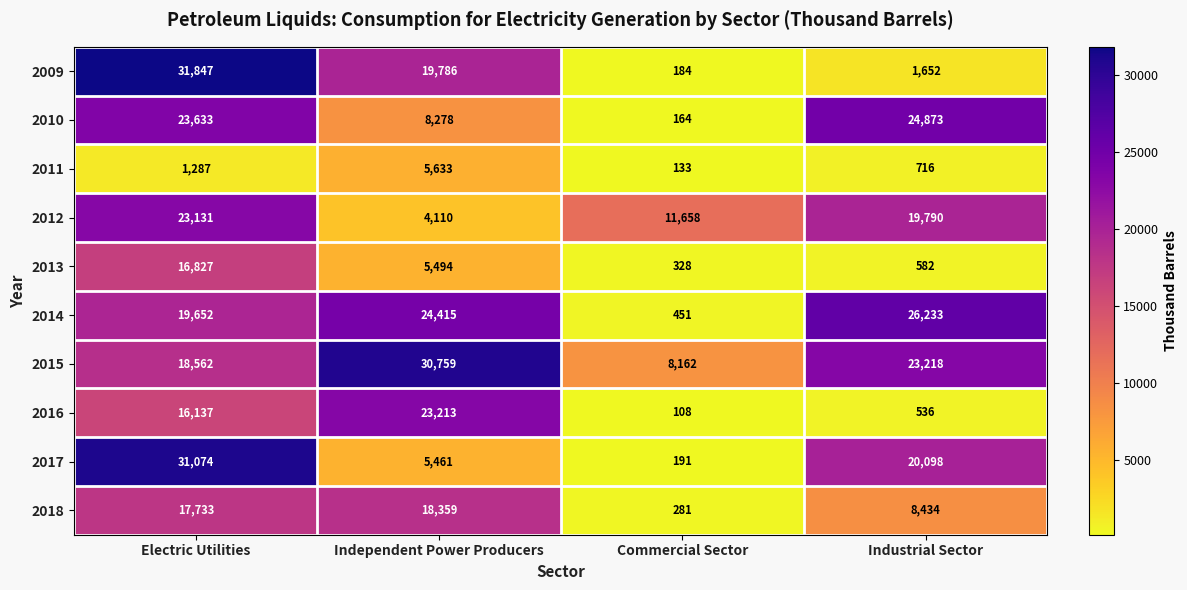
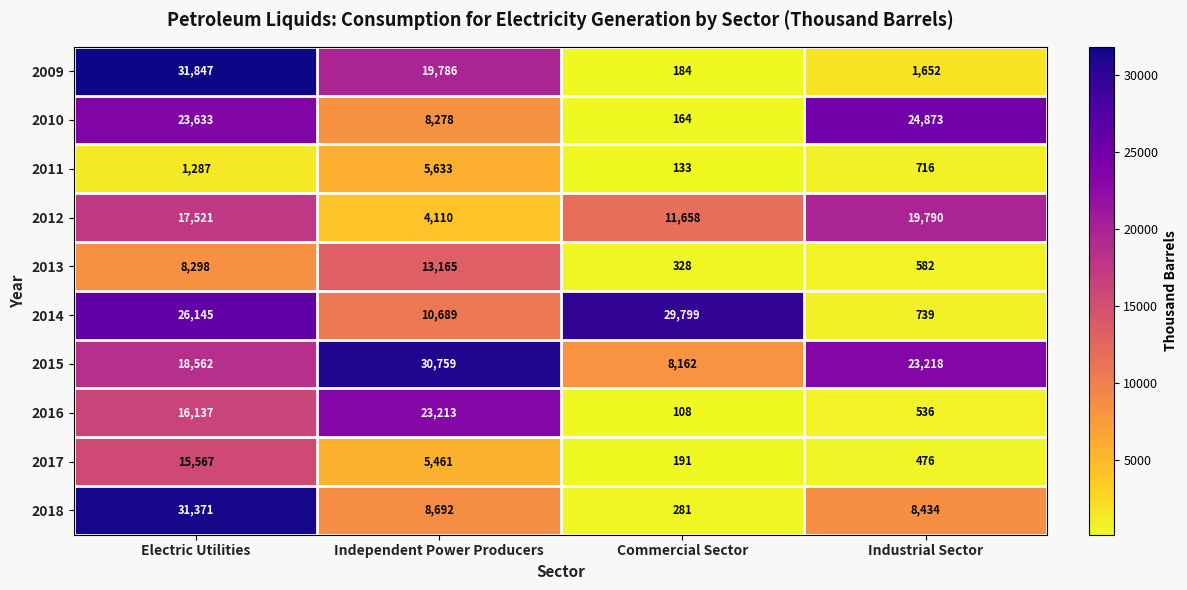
2012, Electric Utilities: 23,131 -> 17,521
2013, Electric Utilities: 16,827 -> 8,298
2013, Independent Power Producers: 5,494 -> 13,165
2014, Electric Utilities: 19,652 -> 26,145
2014, Independent Power Producers: 24,415 -> 10,689
2014, Commercial Sector: 451 -> 29,799
2014, Industrial Sector: 26,233 -> 739
2017, Electric Utilities: 31,074 -> 15,567
2017, Industrial Sector: 20,098 -> 476
2018, Electric Utilities: 17,733 -> 31,371
2018, Independent Power Producers: 18,359 -> 8,692
